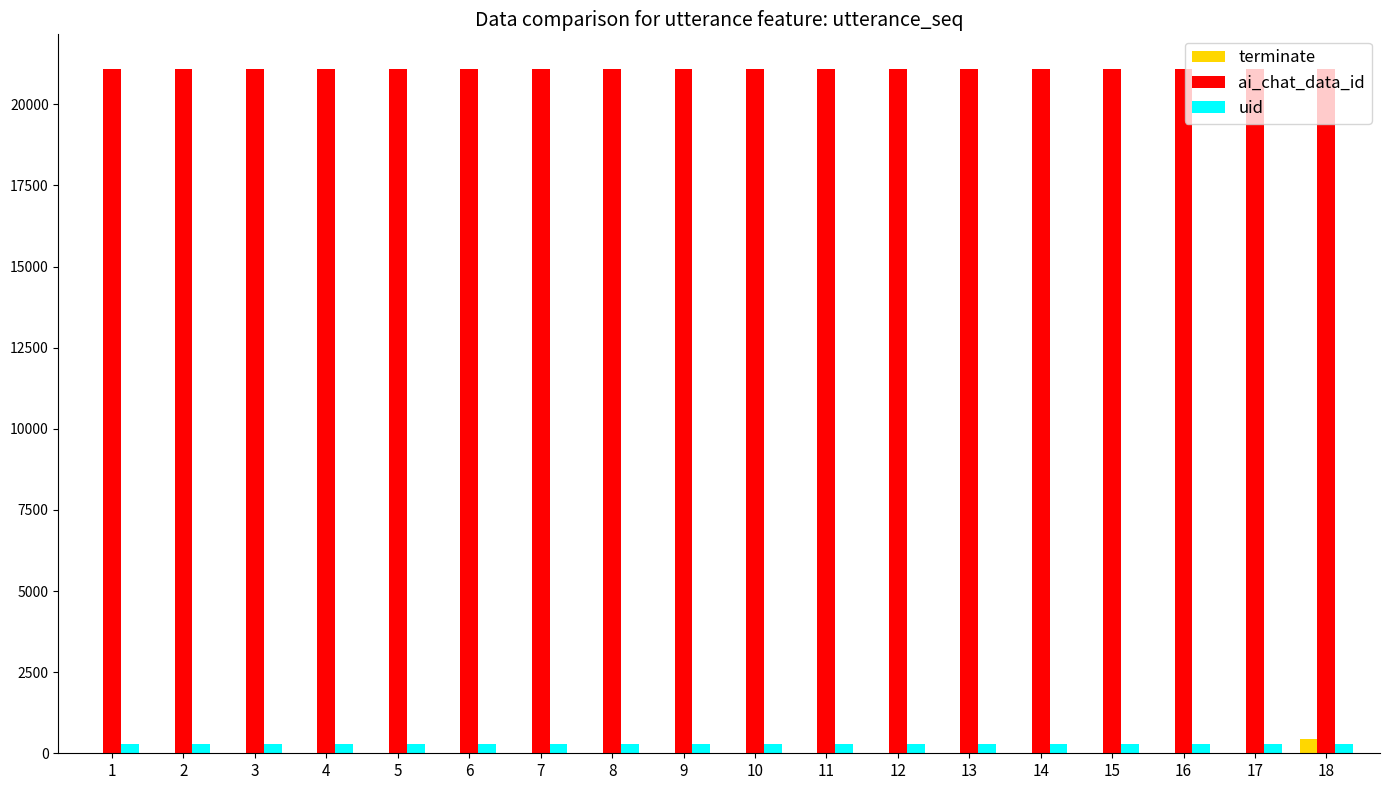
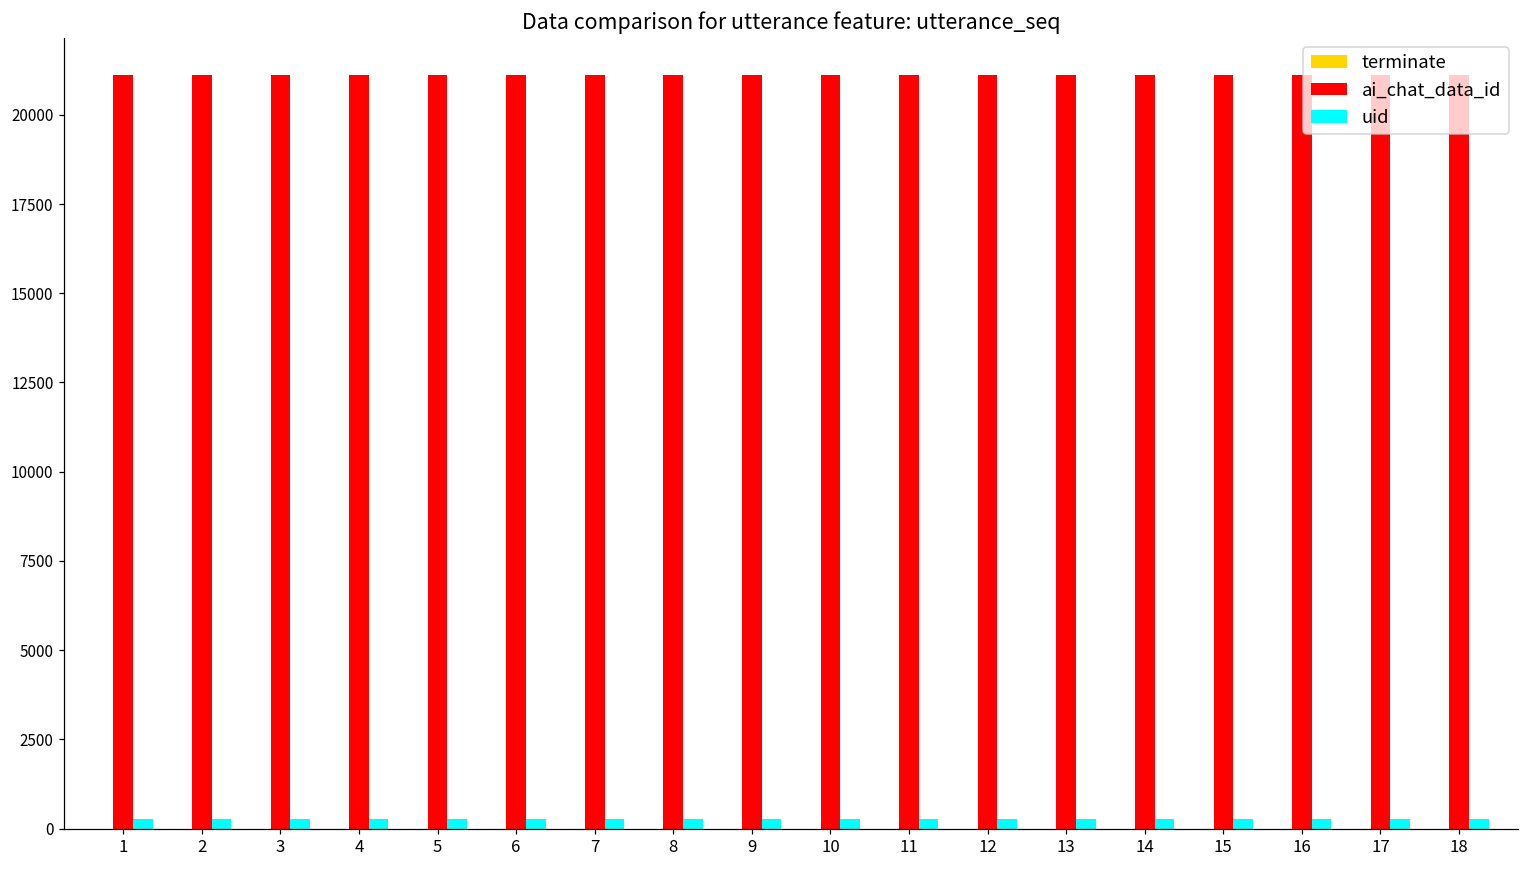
terminate, 18: 400 -> 0
